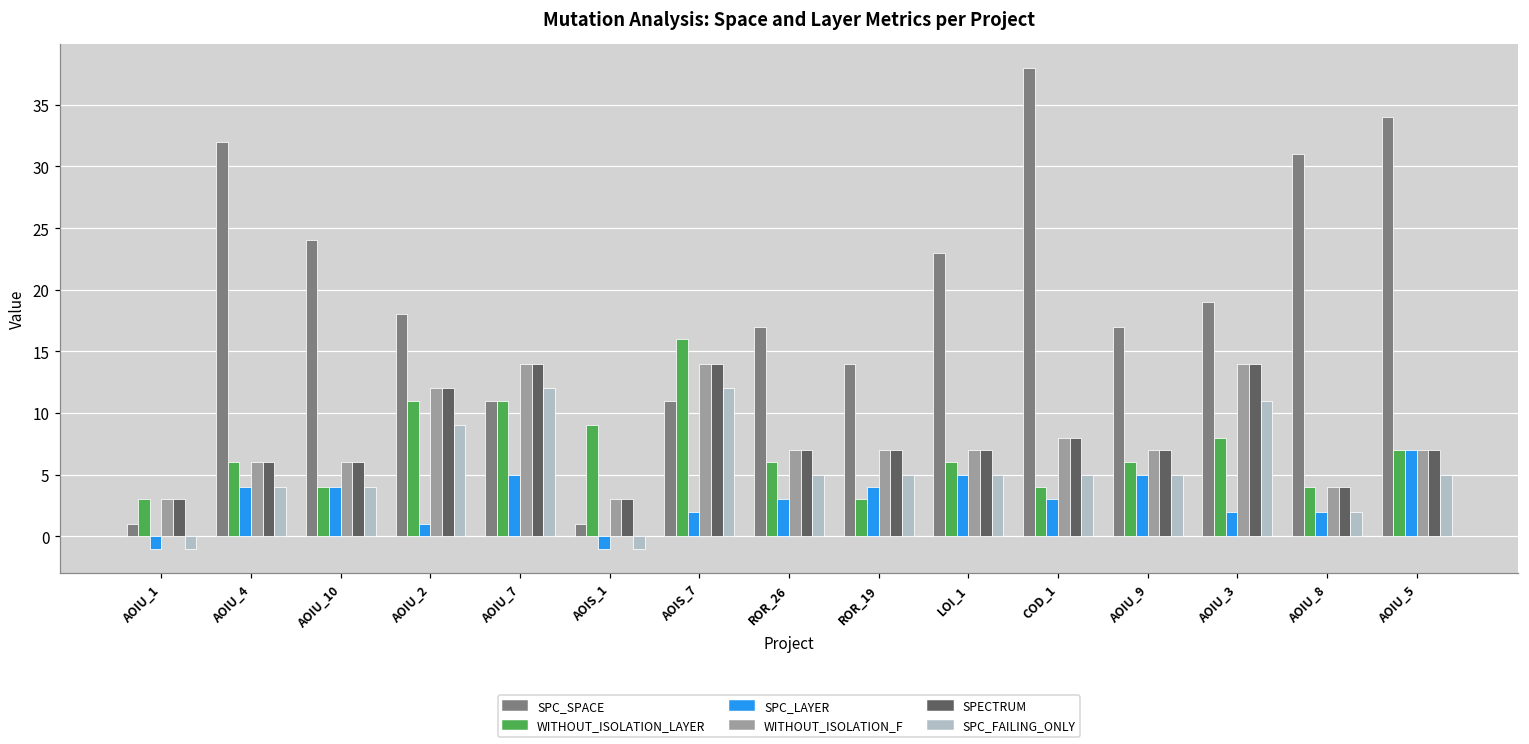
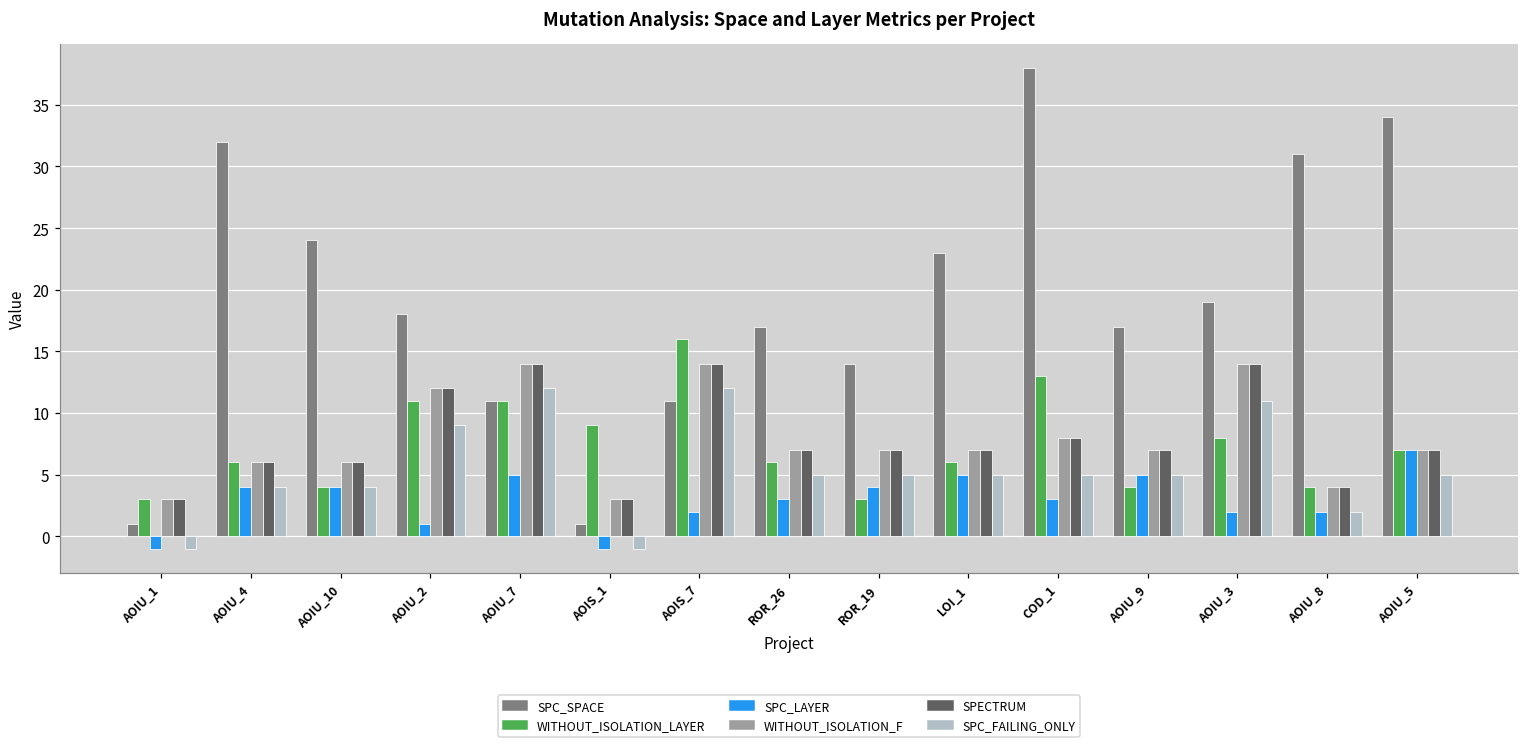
WITHOUT_ISOLATION_LAYER, COD_1: 4 -> 13
WITHOUT_ISOLATION_LAYER, AOIU_9: 6 -> 4
